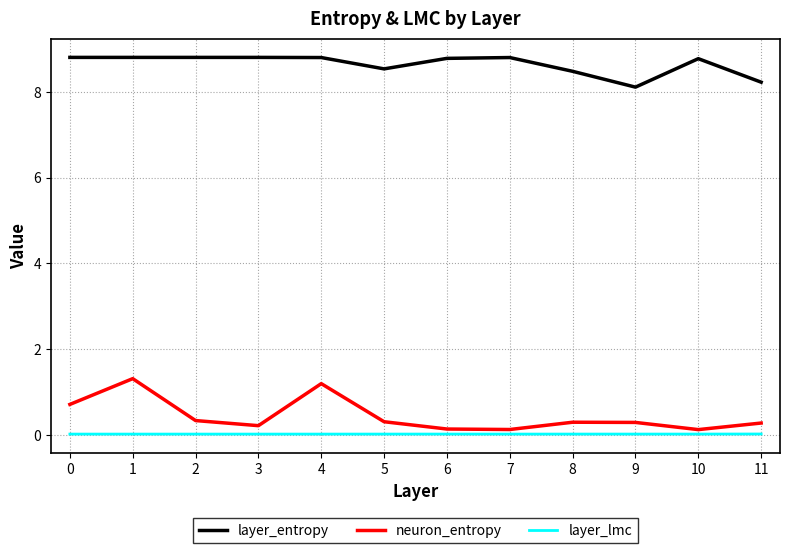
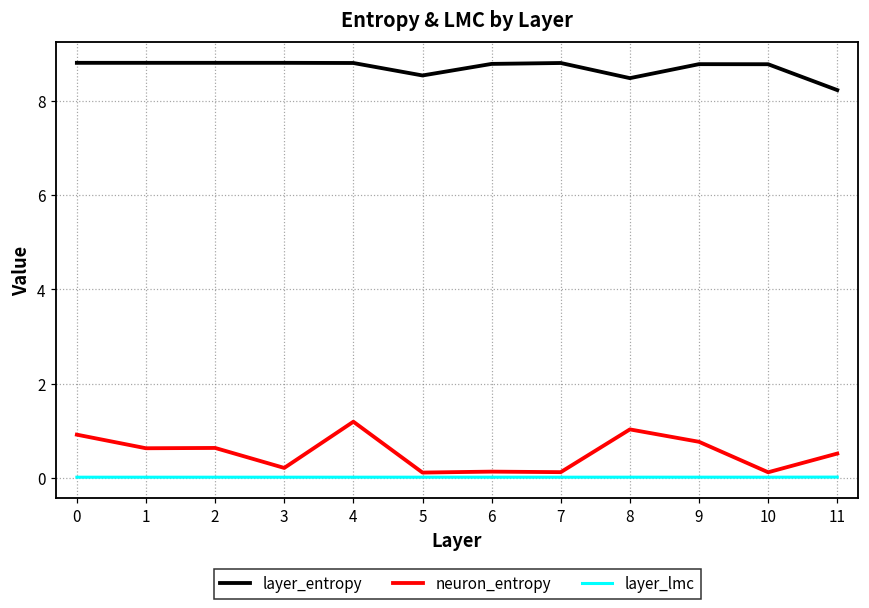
neuron_entropy, 0: 0.7 -> 0.9
neuron_entropy, 1: 1.3 -> 0.6
neuron_entropy, 2: 0.3 -> 0.6
neuron_entropy, 5: 0.3 -> 0.1
neuron_entropy, 8: 0.3 -> 1.0
layer_entropy, 9: 8.1 -> 8.8
neuron_entropy, 9: 0.3 -> 0.8
neuron_entropy, 11: 0.3 -> 0.5
